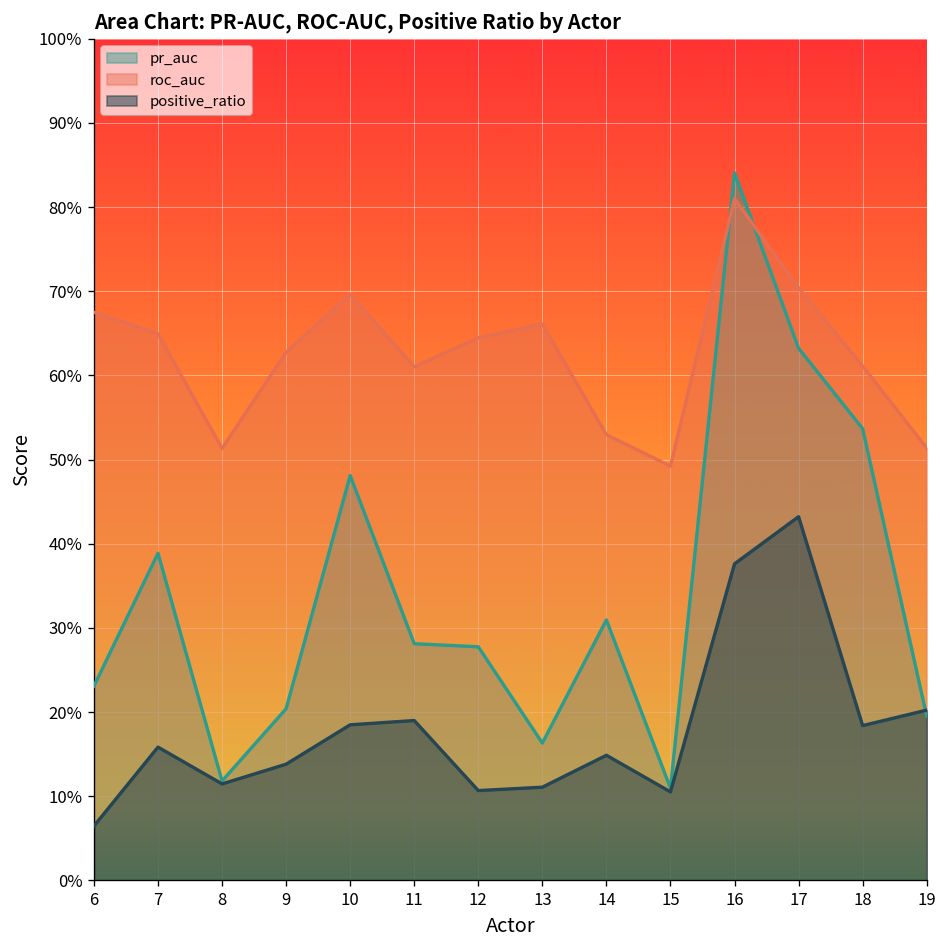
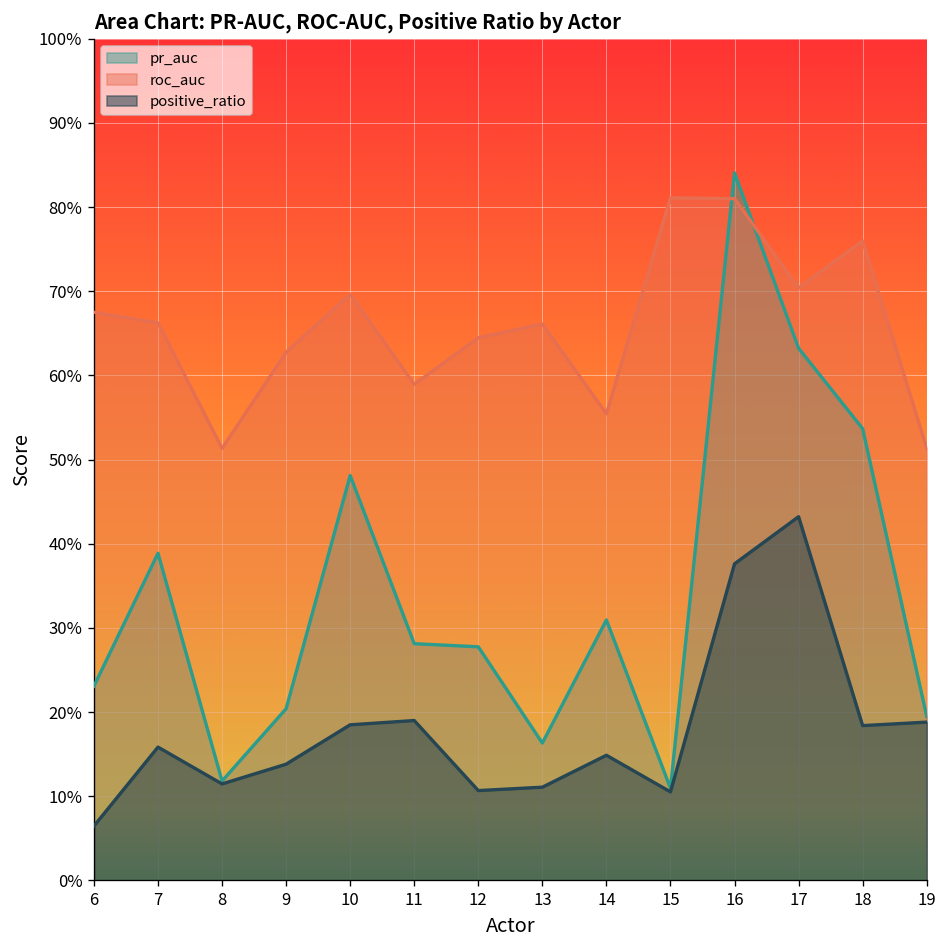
roc_auc, 7: 65% -> 66%
roc_auc, 11: 61% -> 59%
roc_auc, 14: 53% -> 55%
roc_auc, 15: 49% -> 81%
roc_auc, 18: 61% -> 76%
positive_ratio, 19: 20% -> 19%
